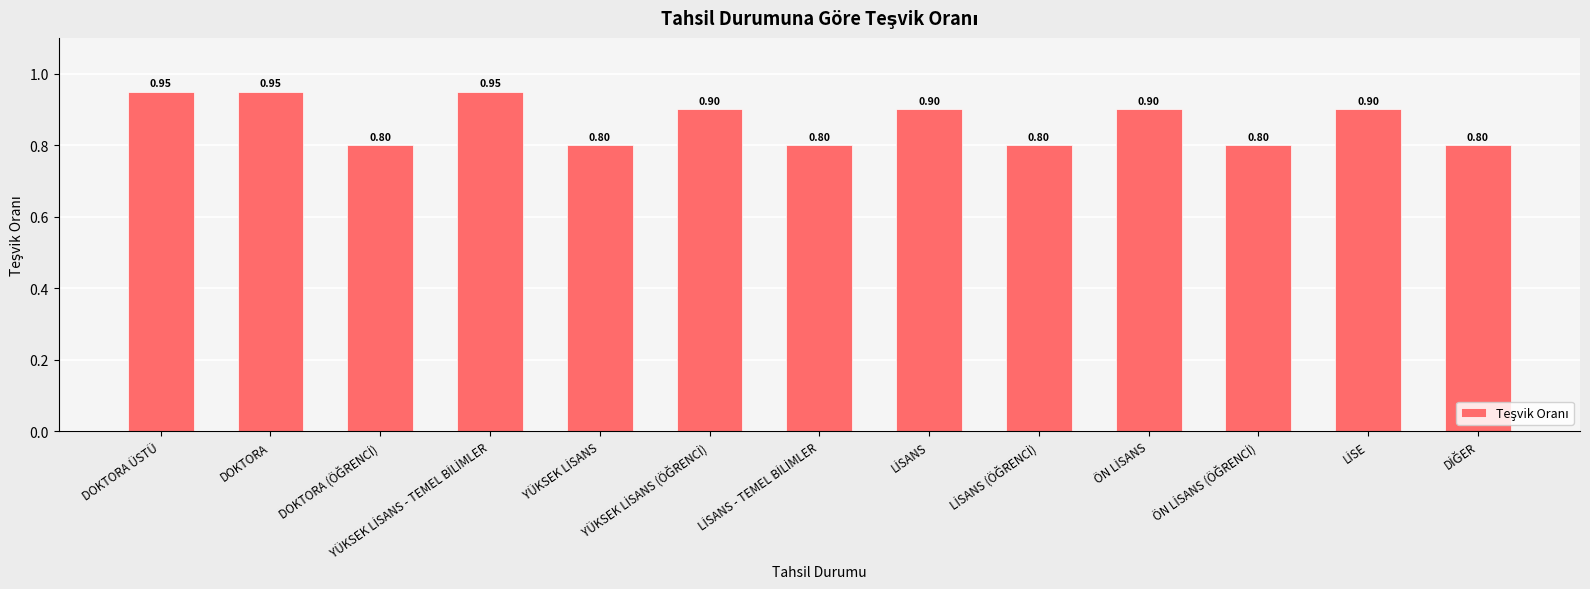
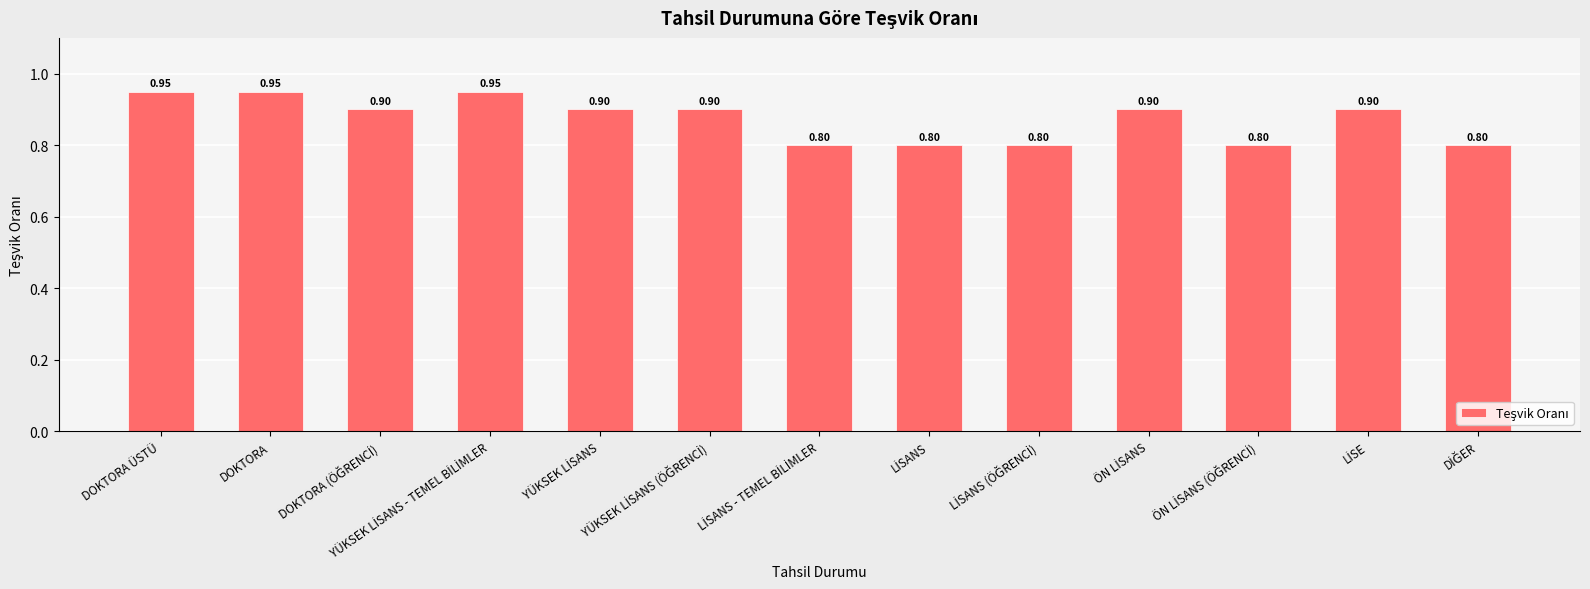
DOKTORA (ÖĞRENCİ): 0.80 -> 0.90
YÜKSEK LİSANS: 0.80 -> 0.90
LİSANS: 0.90 -> 0.80
